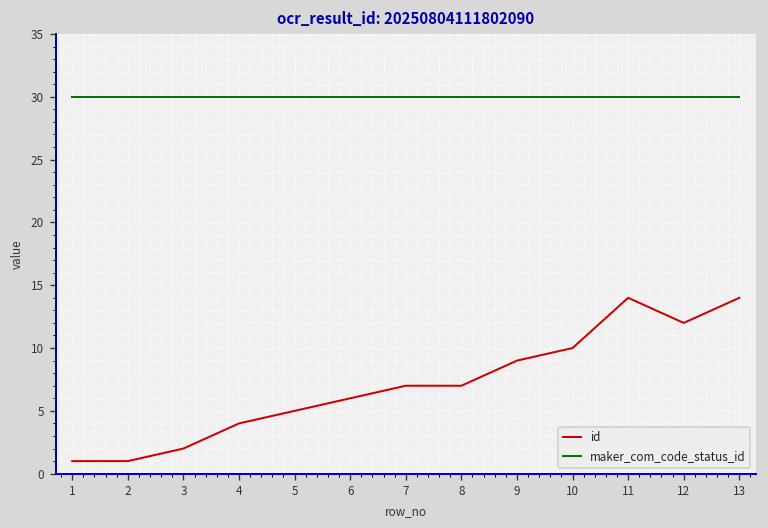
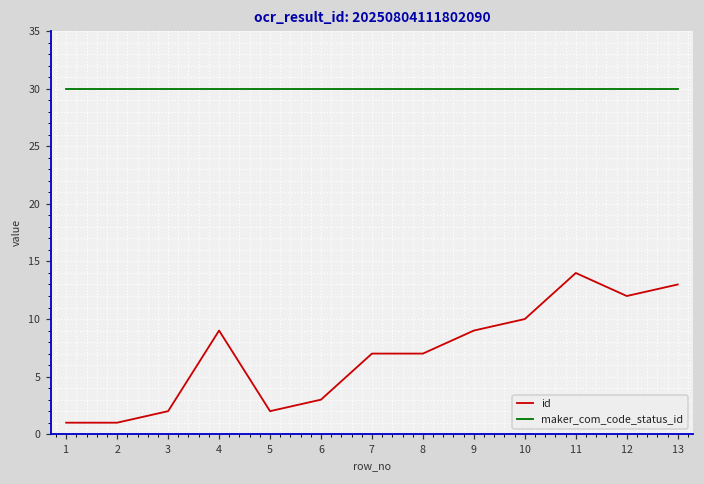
id, 4: 4 -> 9
id, 5: 5 -> 2
id, 6: 6 -> 3
id, 13: 14 -> 13
